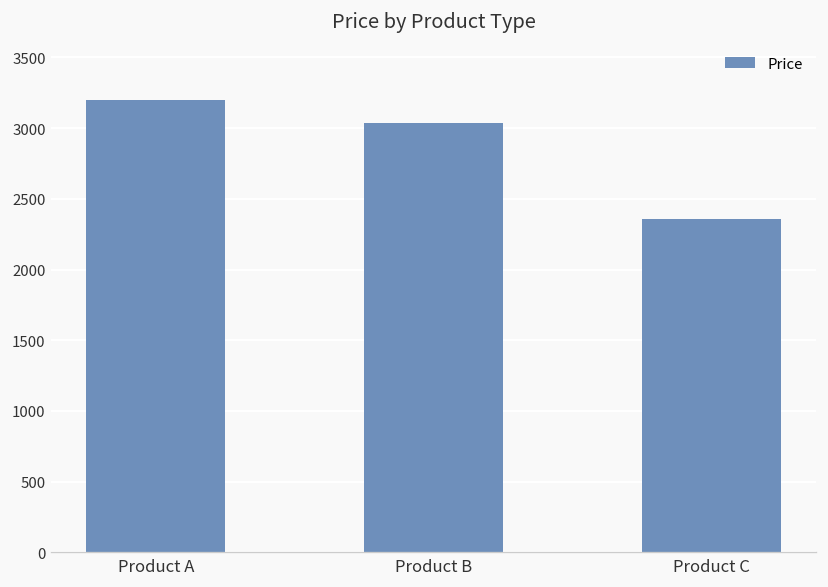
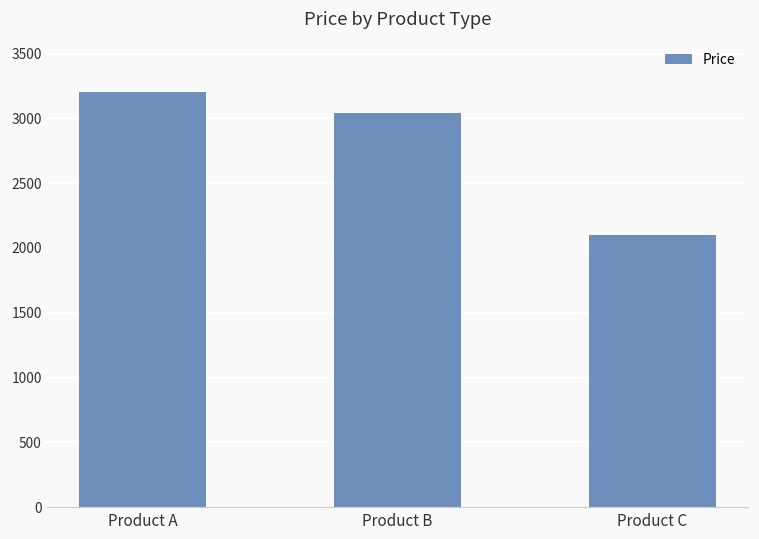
Product C: 2350 -> 2100
